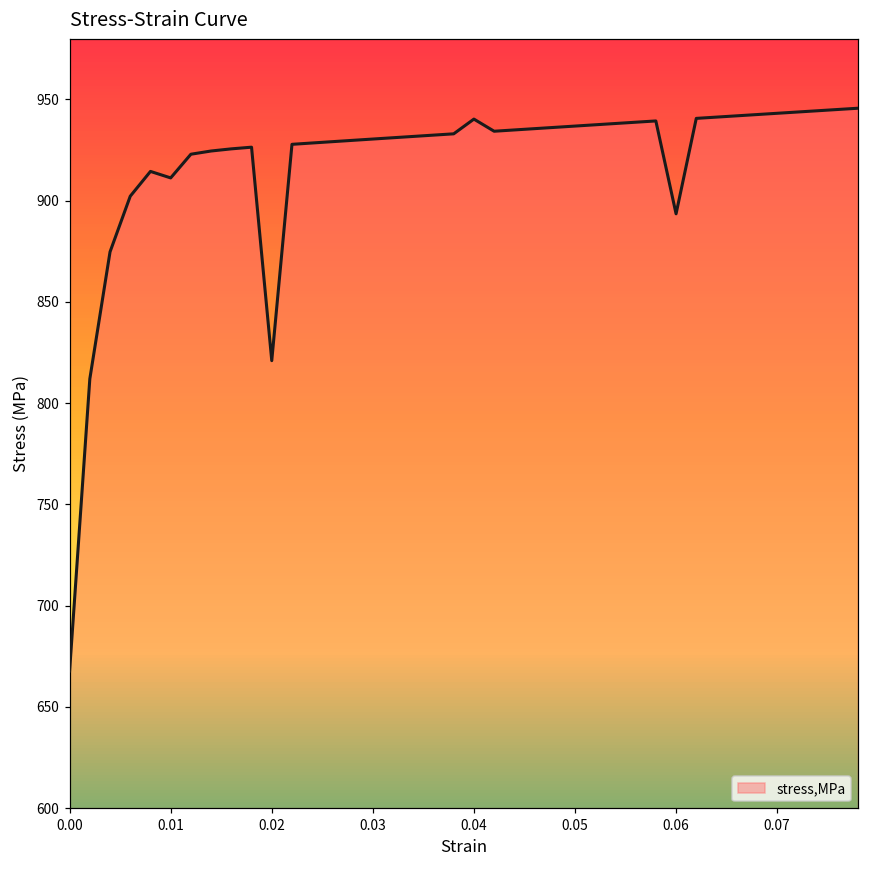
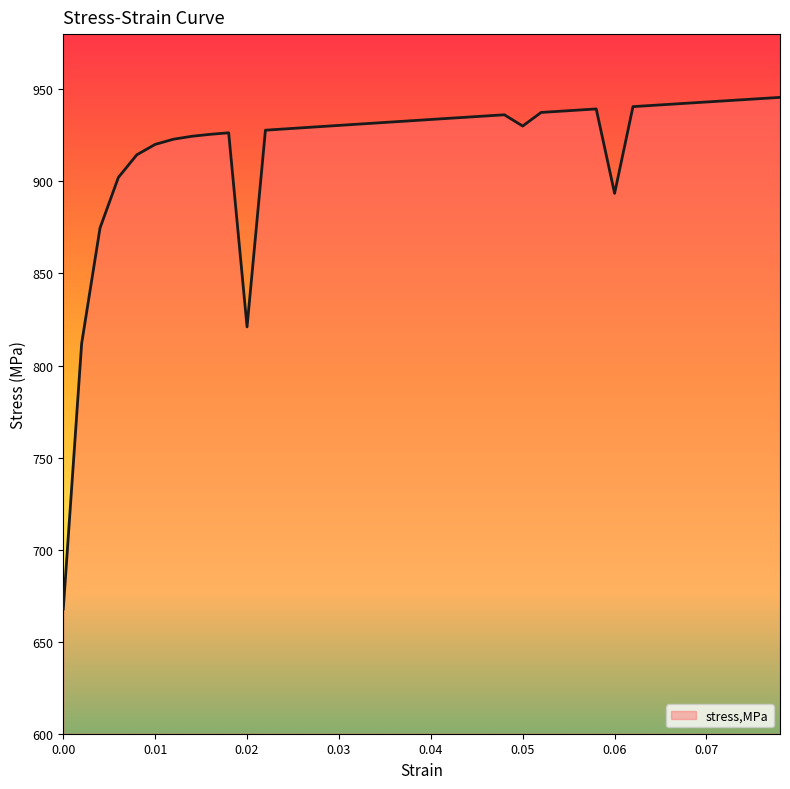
0.01: 911 -> 920
0.04: 940 -> 934
0.05: 937 -> 930
